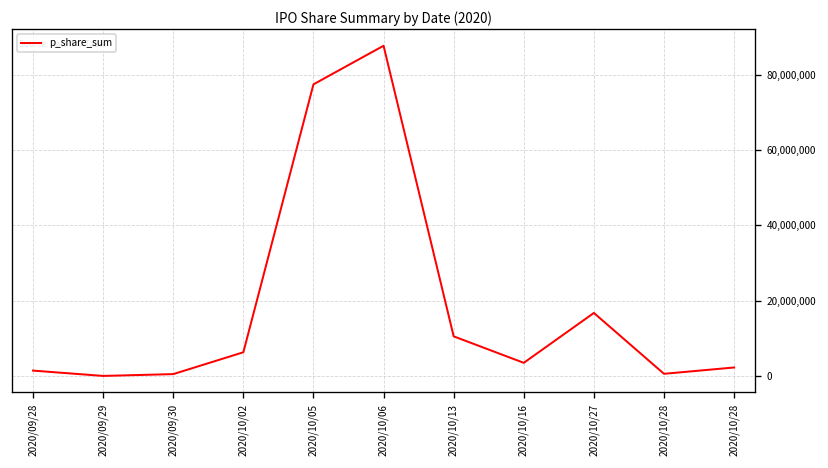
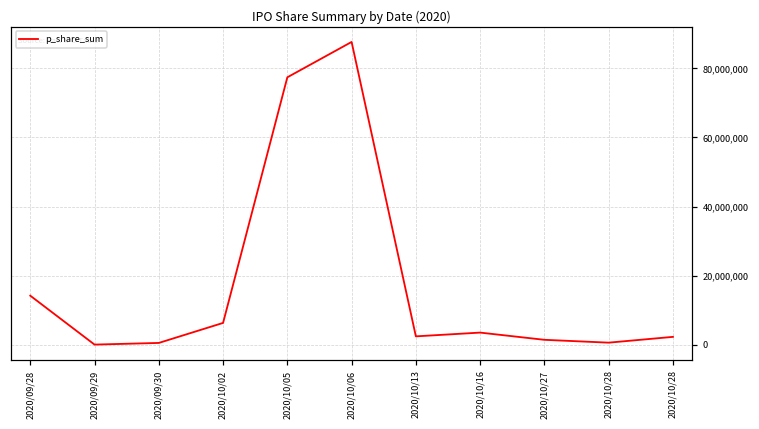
2020/09/28: 2,000,000 -> 14,000,000
2020/10/13: 11,000,000 -> 3,000,000
2020/10/27: 17,000,000 -> 1,000,000
